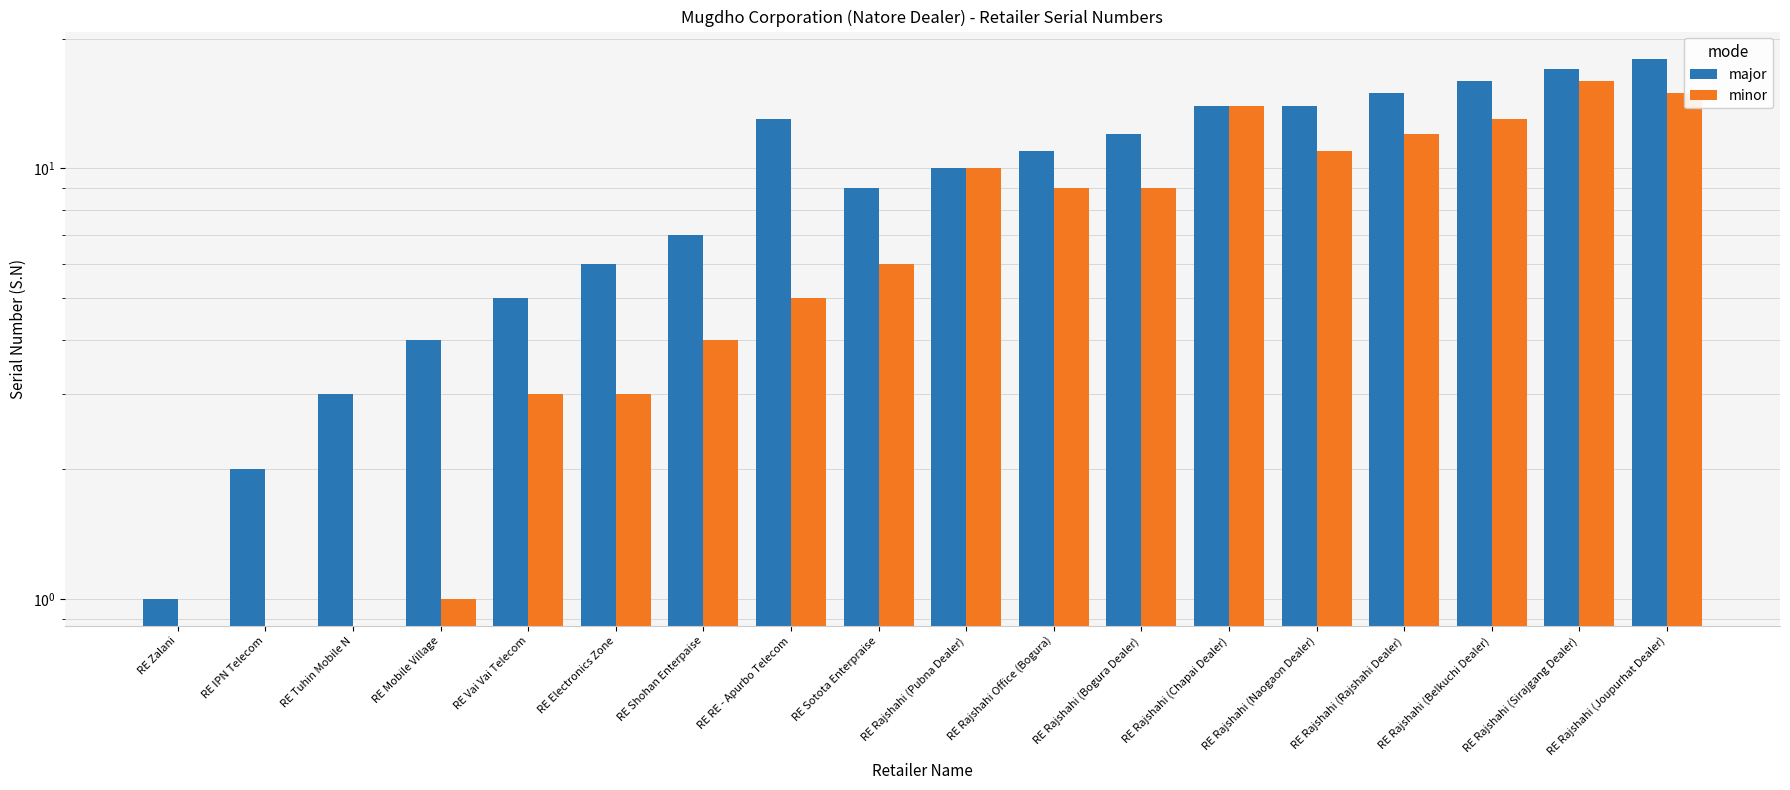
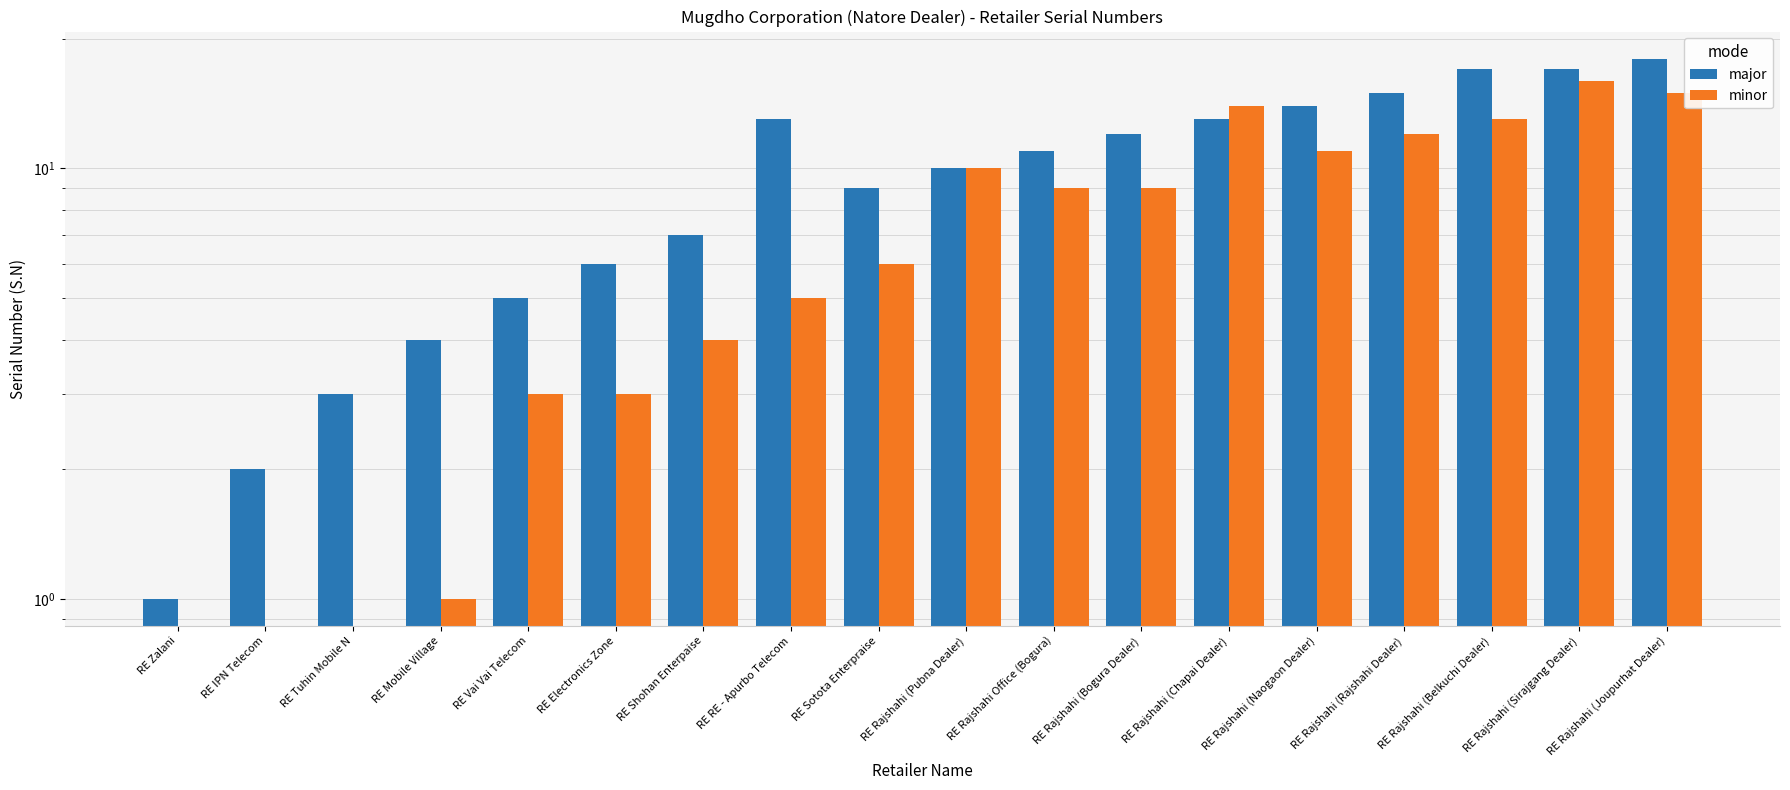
major, RE Rajshahi (Chapai Dealer): 14 -> 13
major, RE Rajshahi (Belkuchi Dealer): 16 -> 17
